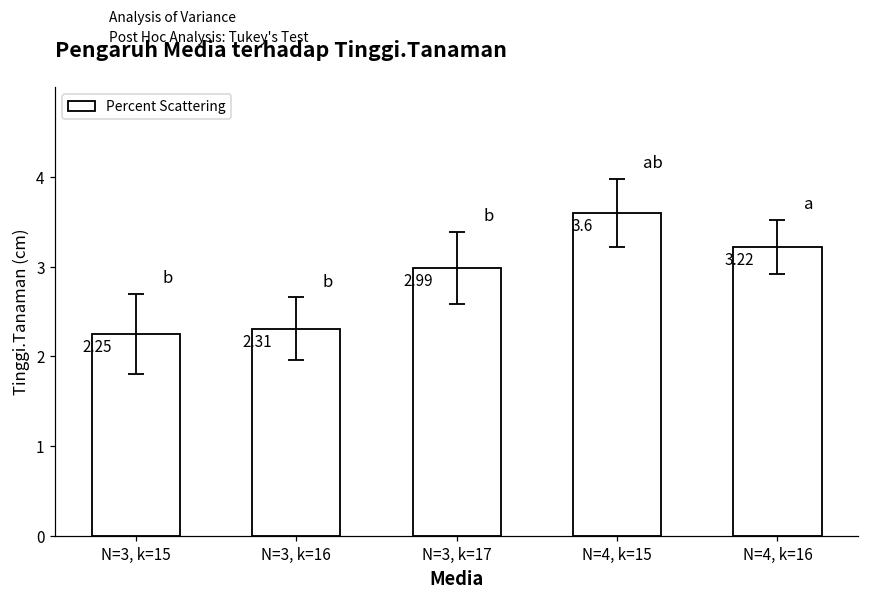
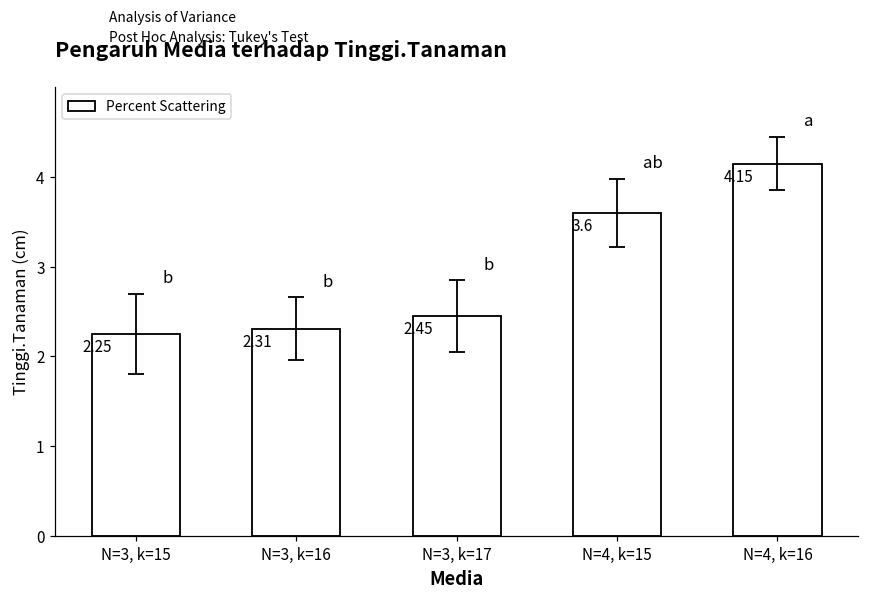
Percent Scattering, N=3, k=17: 2.99 -> 2.45
Percent Scattering, N=4, k=16: 3.22 -> 4.15
